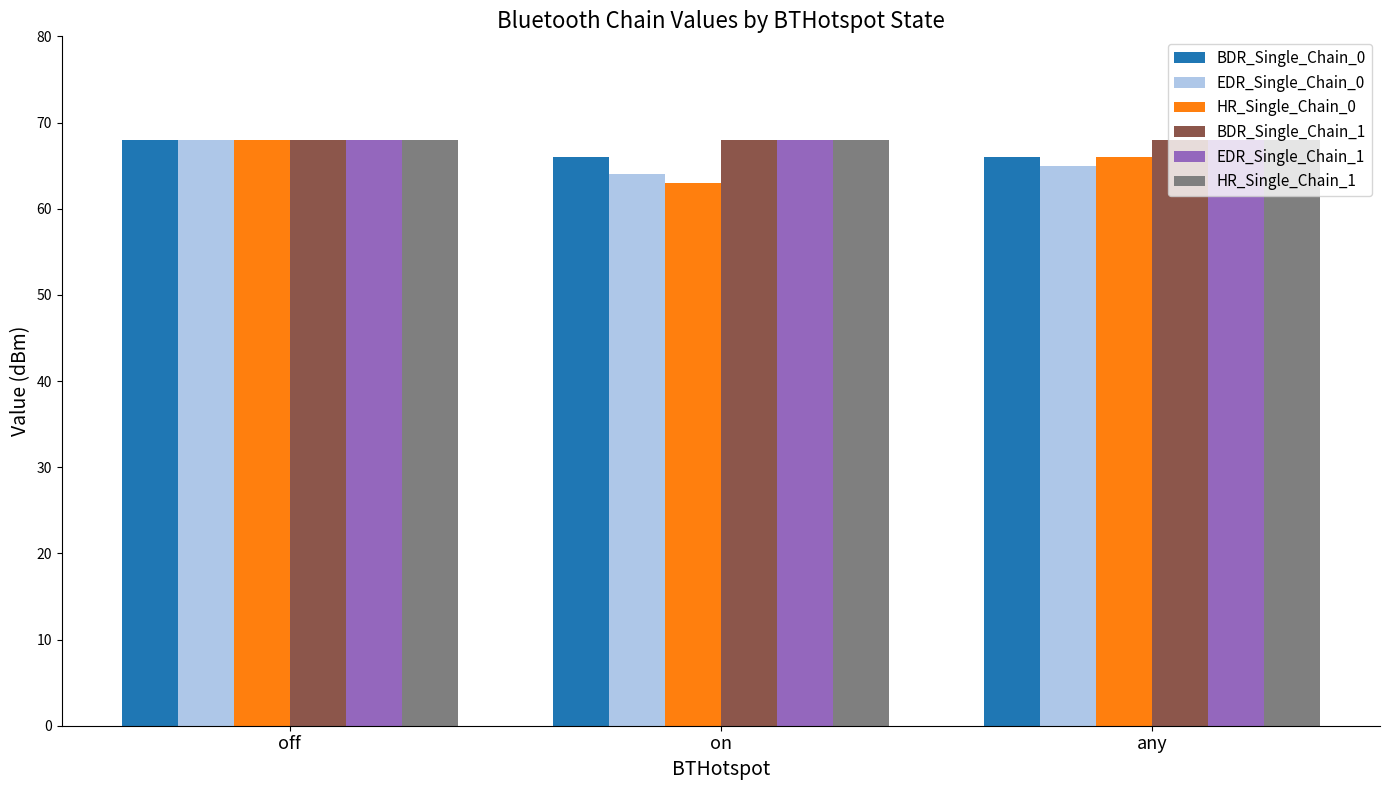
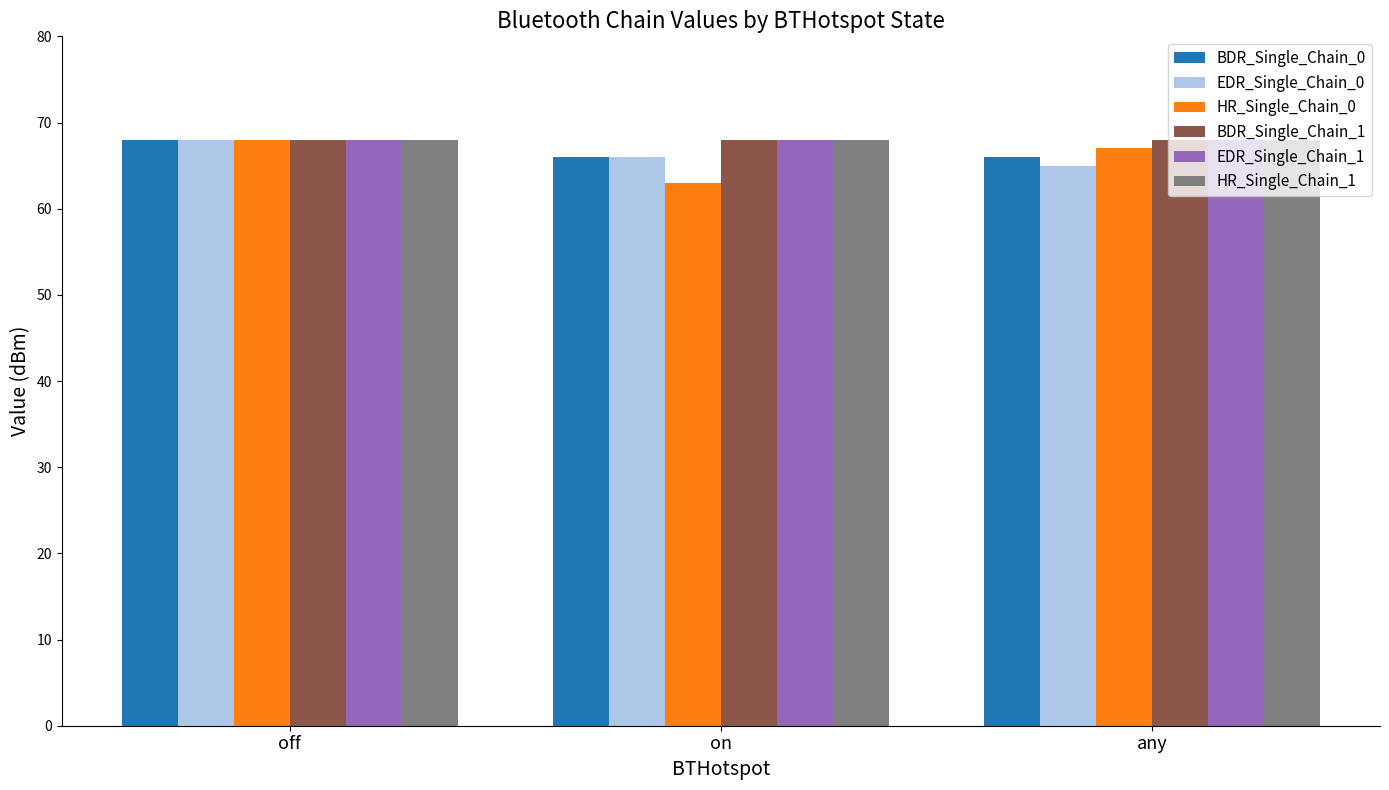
EDR_Single_Chain_0, on: 64 -> 66
HR_Single_Chain_0, any: 66 -> 67
